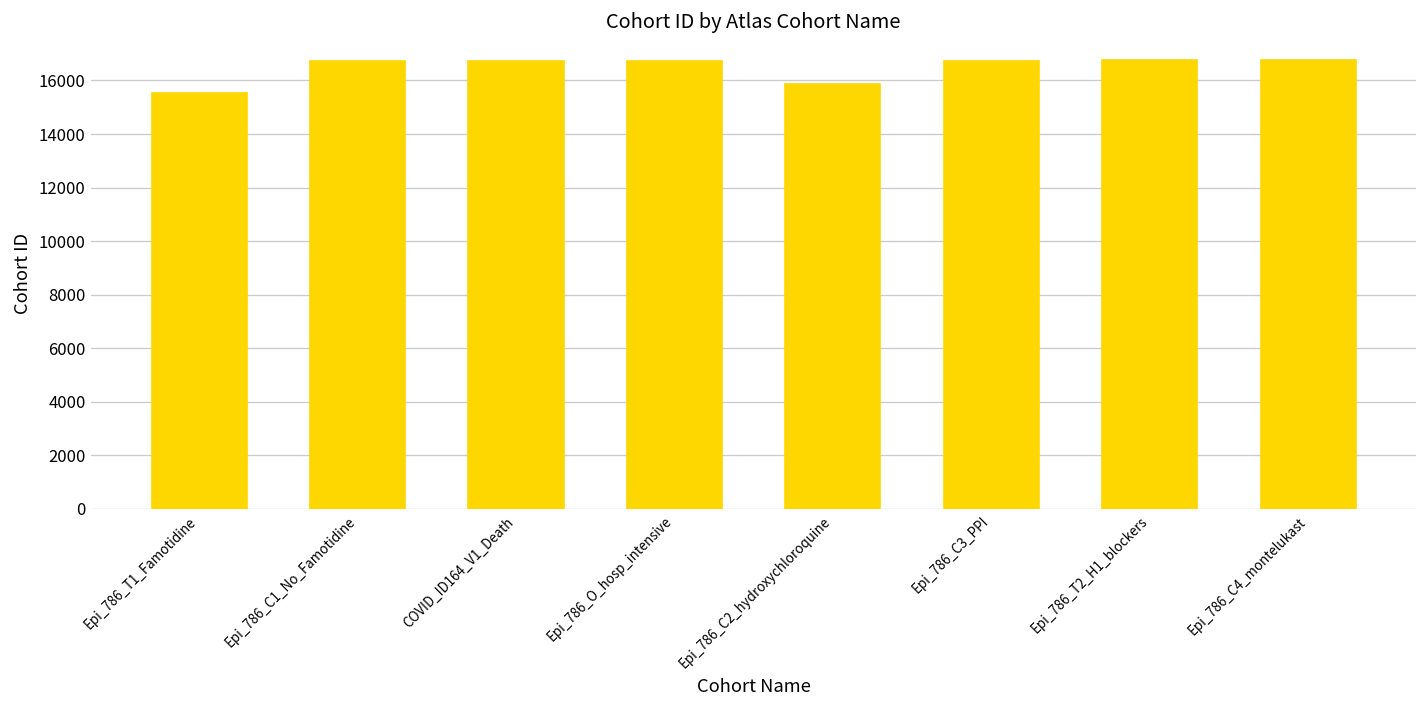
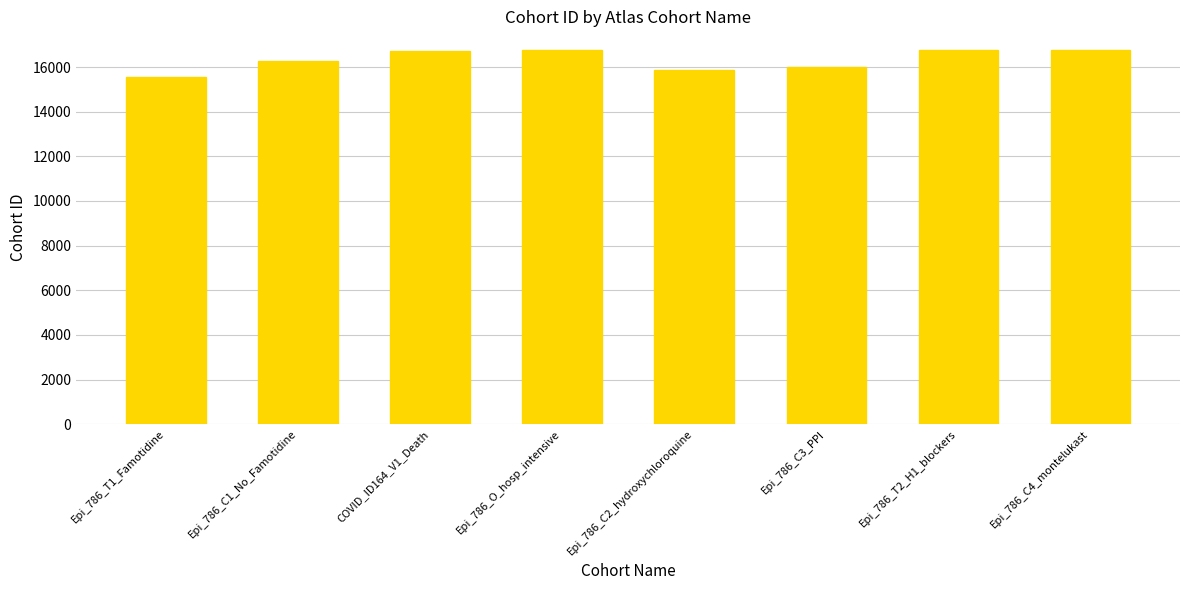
Epi_786_C1_No_Famotidine: 16700 -> 16300
Epi_786_C3_PPI: 16700 -> 16000
